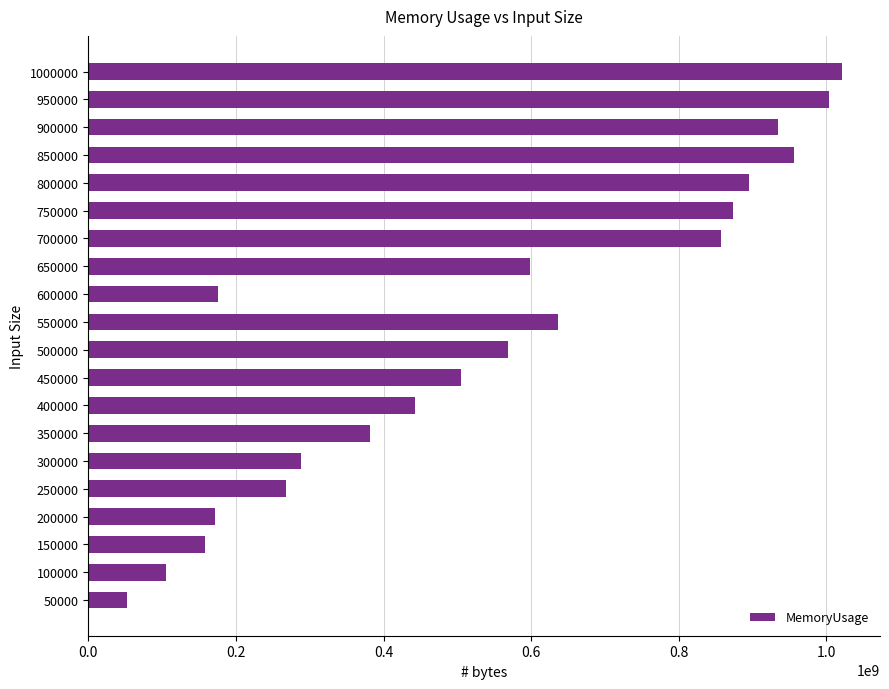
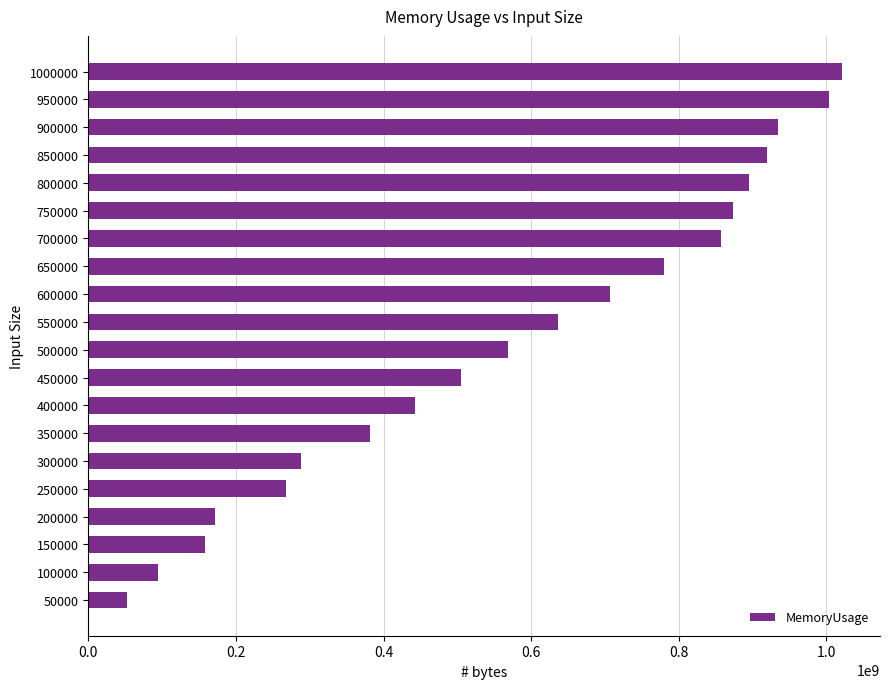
850000: 960000000 -> 920000000
650000: 600000000 -> 780000000
600000: 180000000 -> 710000000
100000: 110000000 -> 90000000
